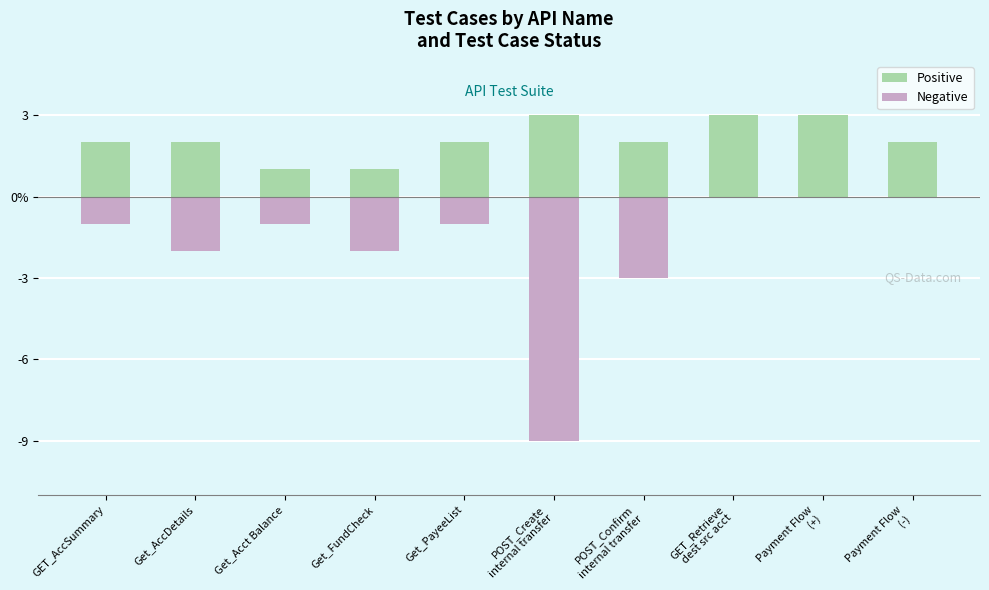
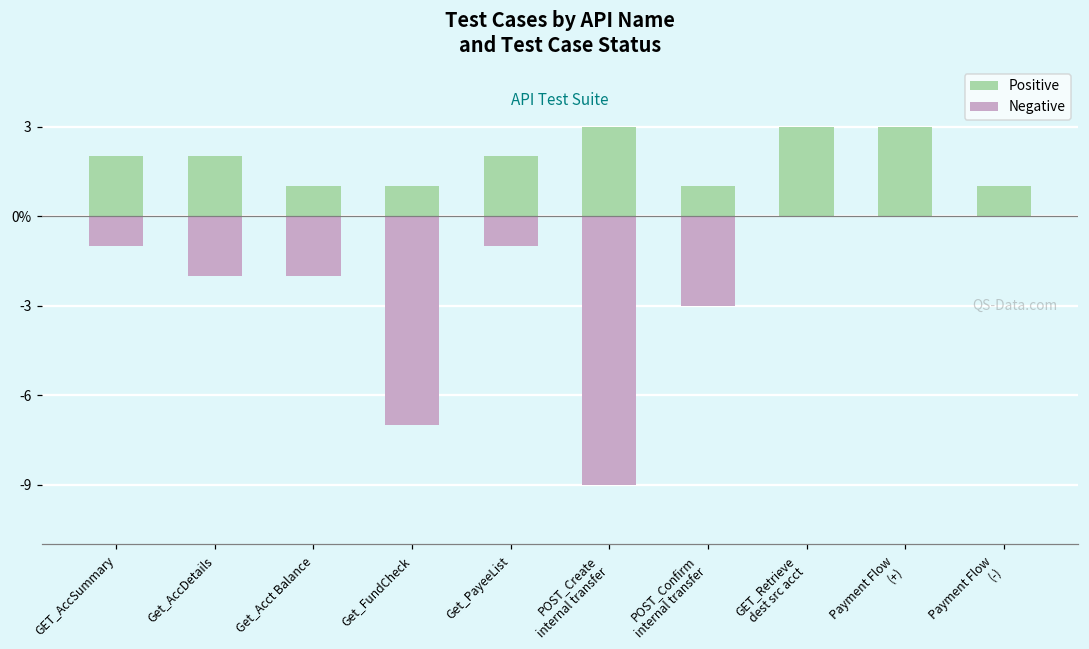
Negative, Get_Acct Balance: -1.0 -> -2.0
Negative, Get_FundCheck: -2.0 -> -7.0
Positive, POST_Confirm internal transfer: 2 -> 1
Positive, Payment Flow (-): 2 -> 1
